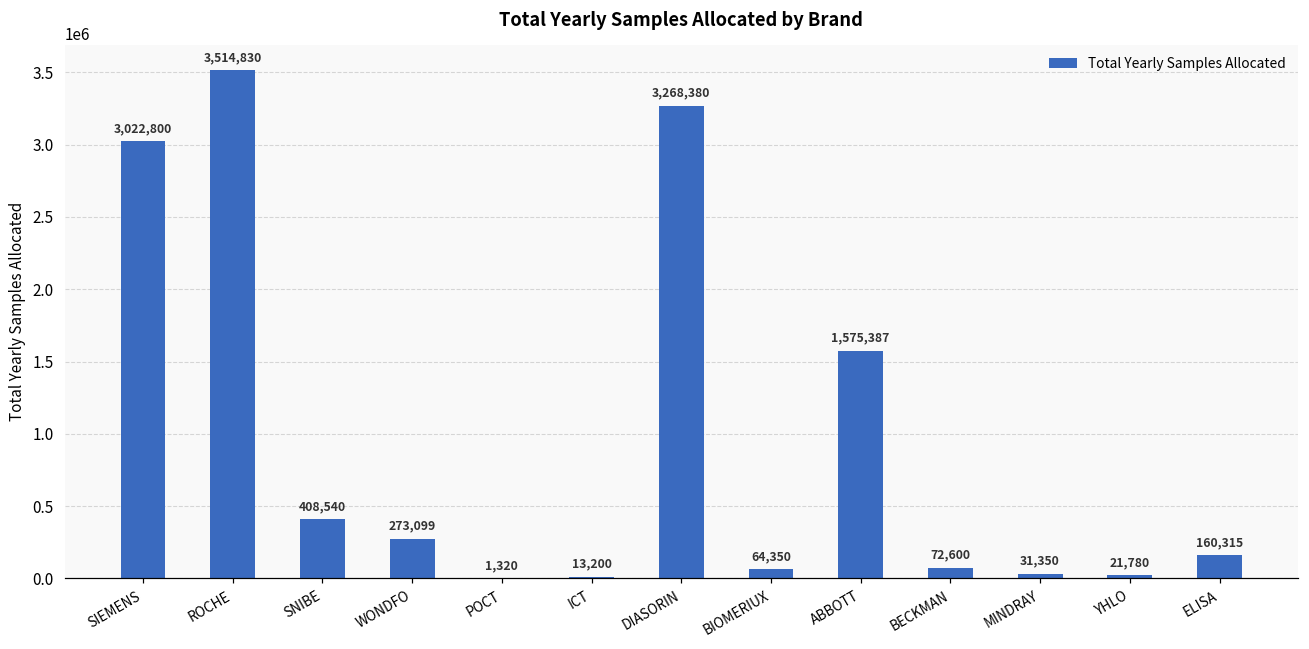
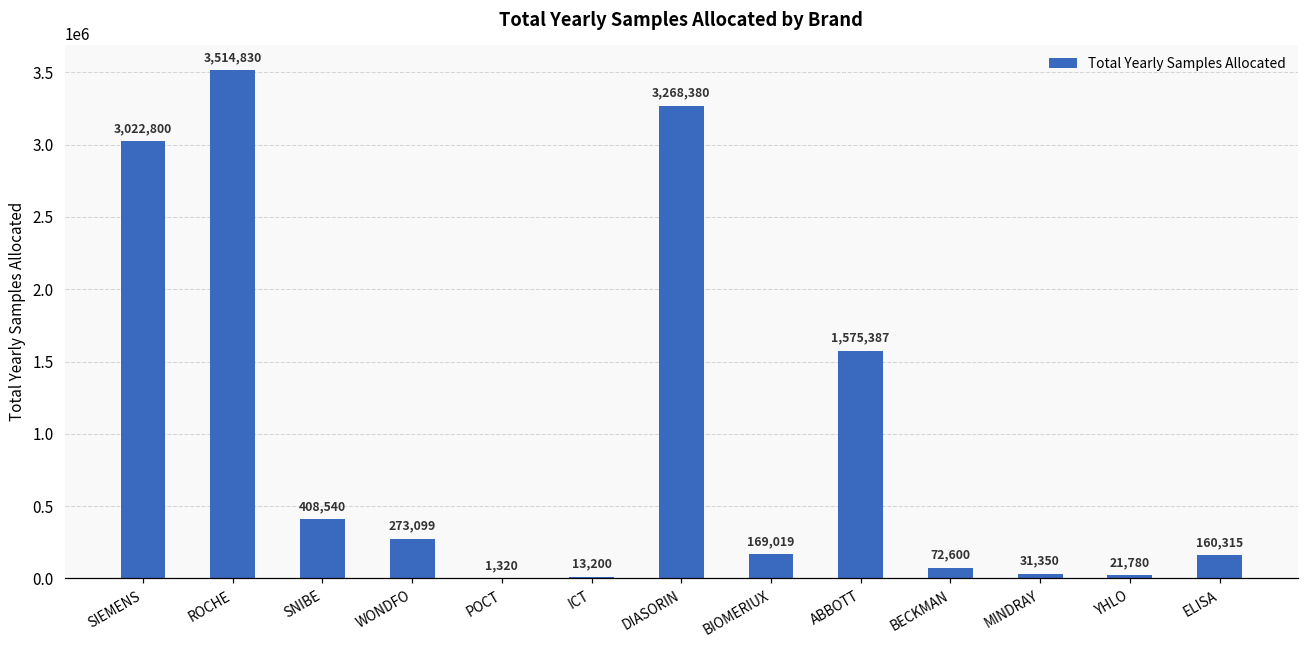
BIOMERIUX: 64,350 -> 169,019
